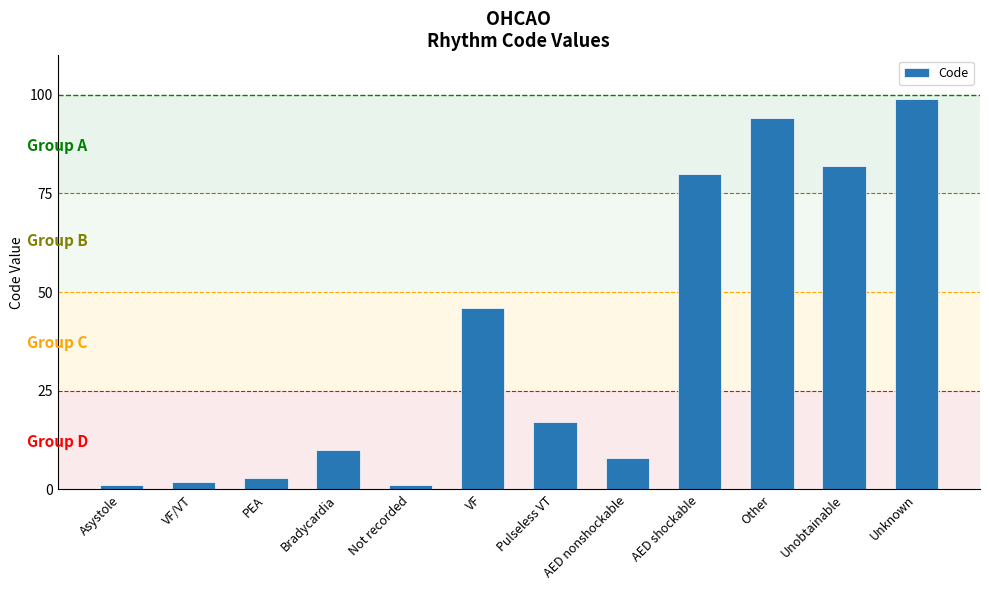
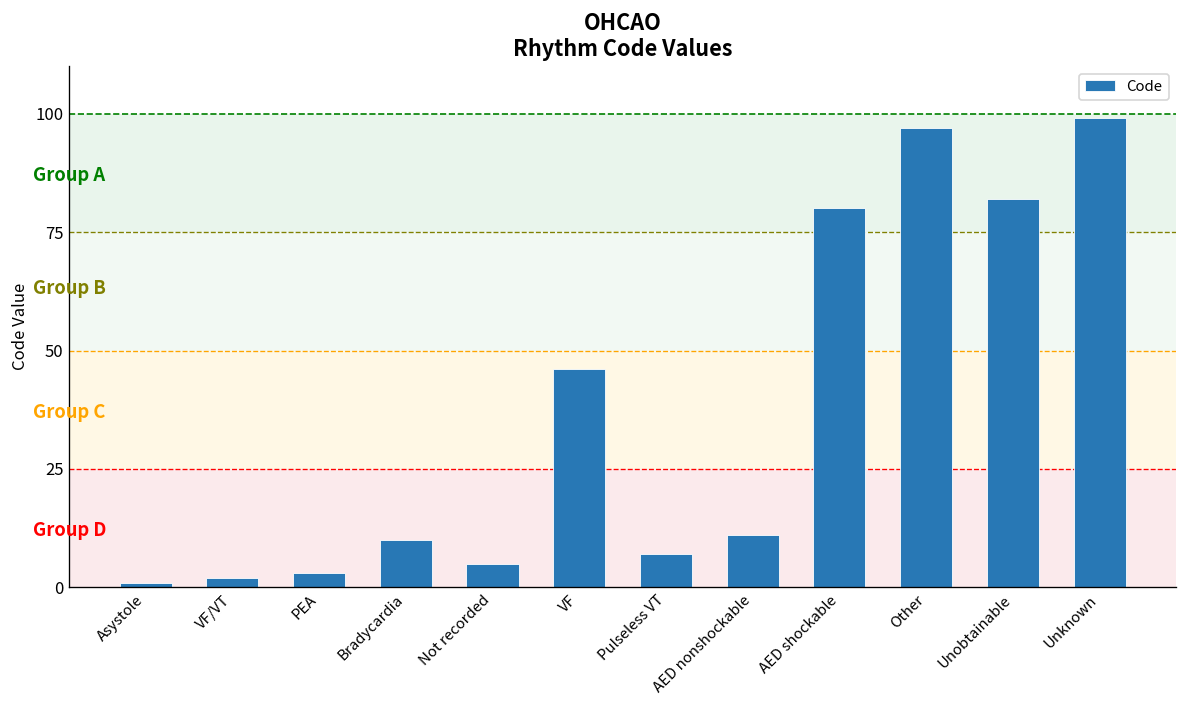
Not recorded: 1 -> 5
Pulseless VT: 17 -> 7
AED nonshockable: 8 -> 11
Other: 94 -> 97
